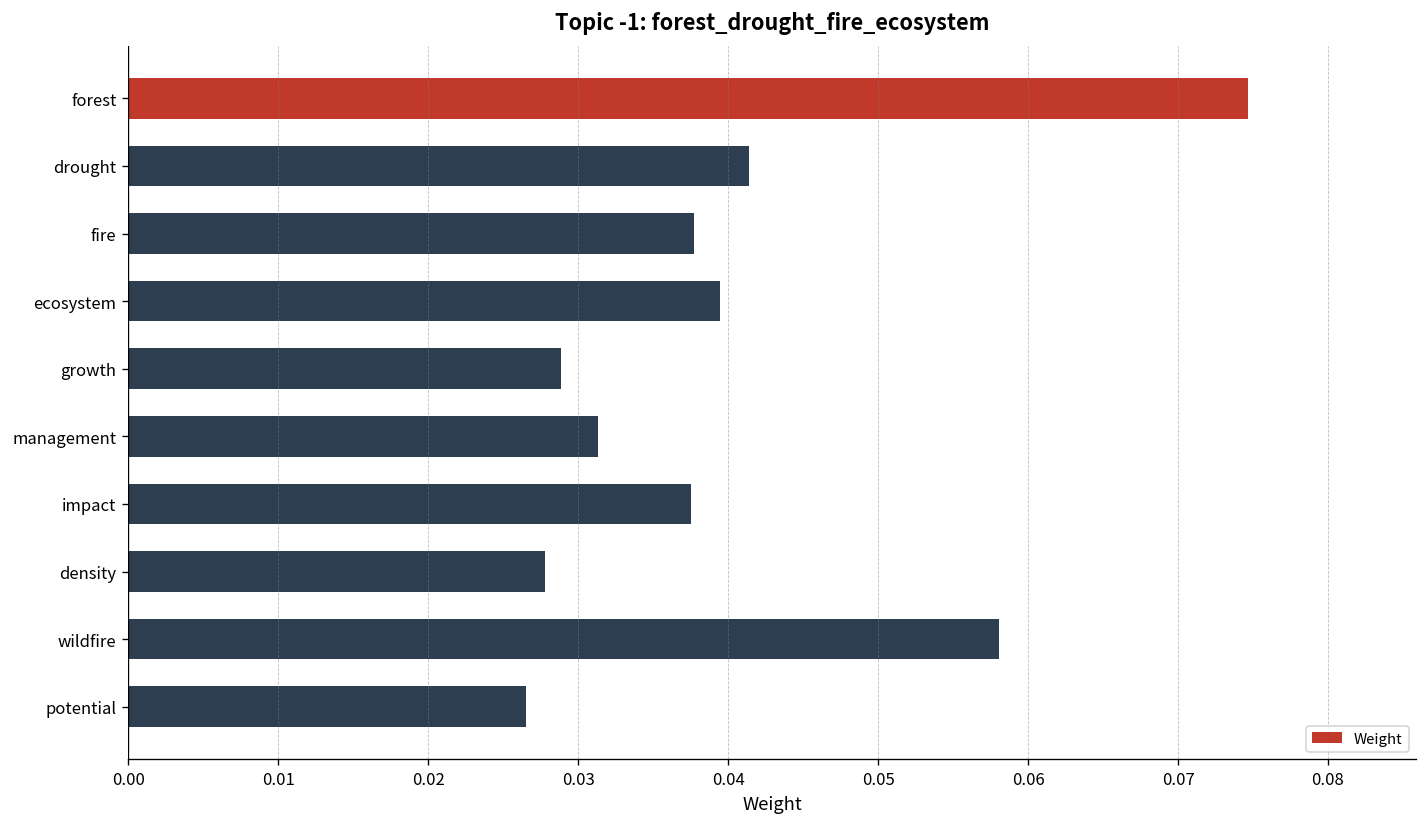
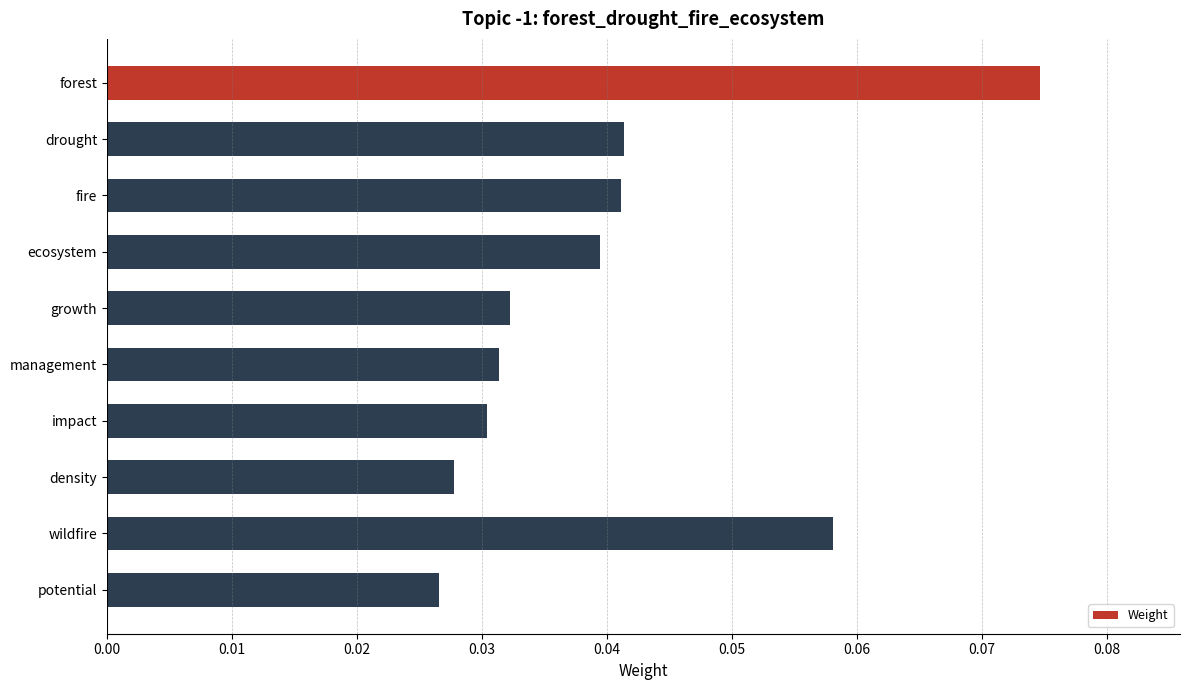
fire: 0.0377 -> 0.0412
growth: 0.0289 -> 0.0323
impact: 0.0375 -> 0.0304
